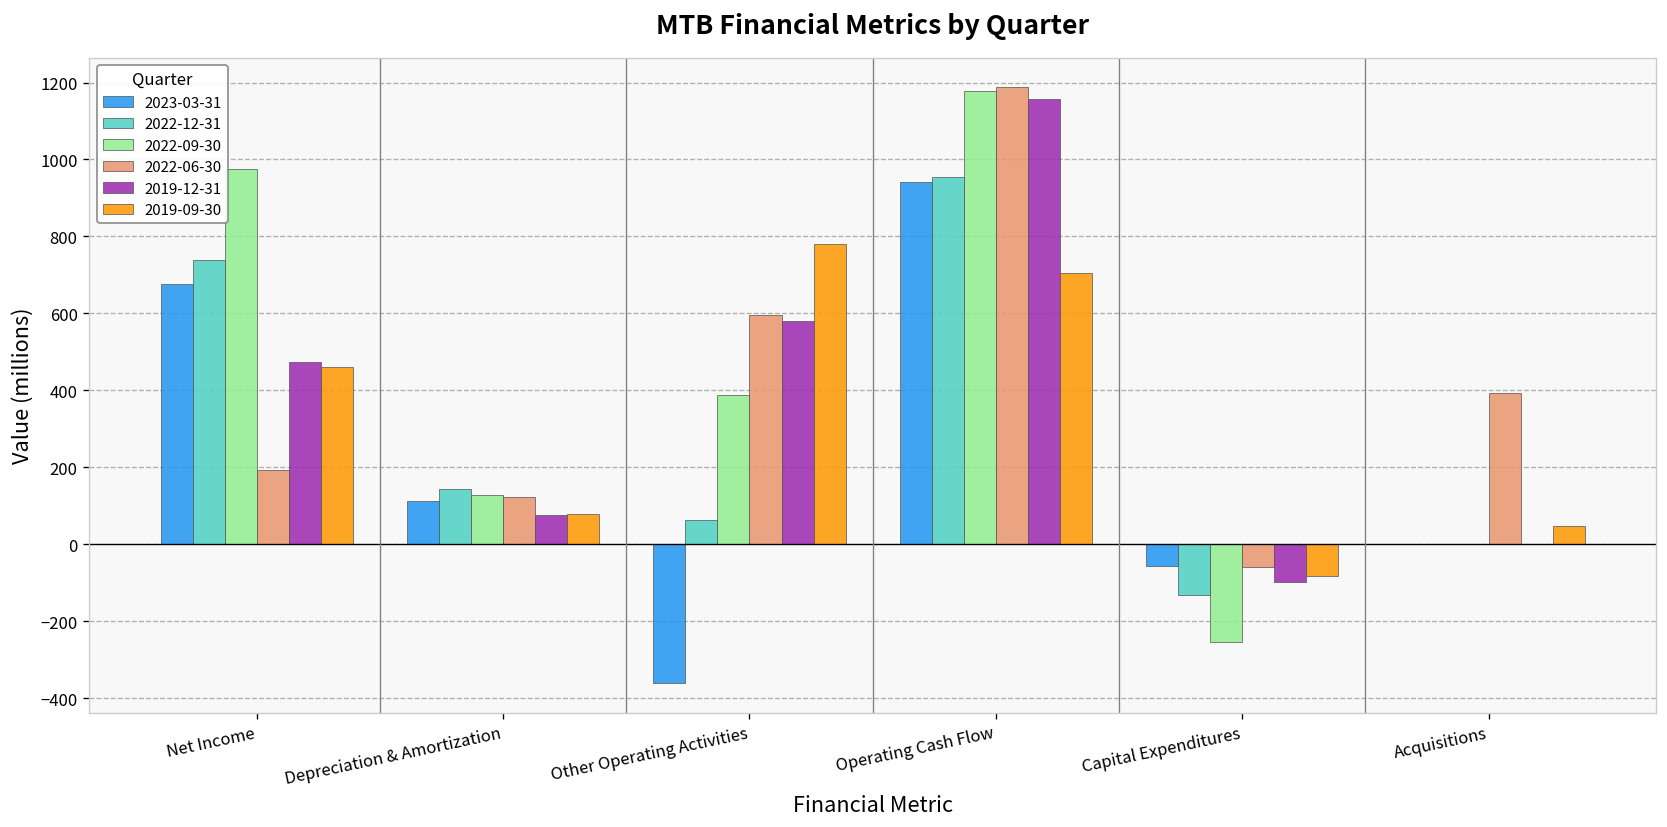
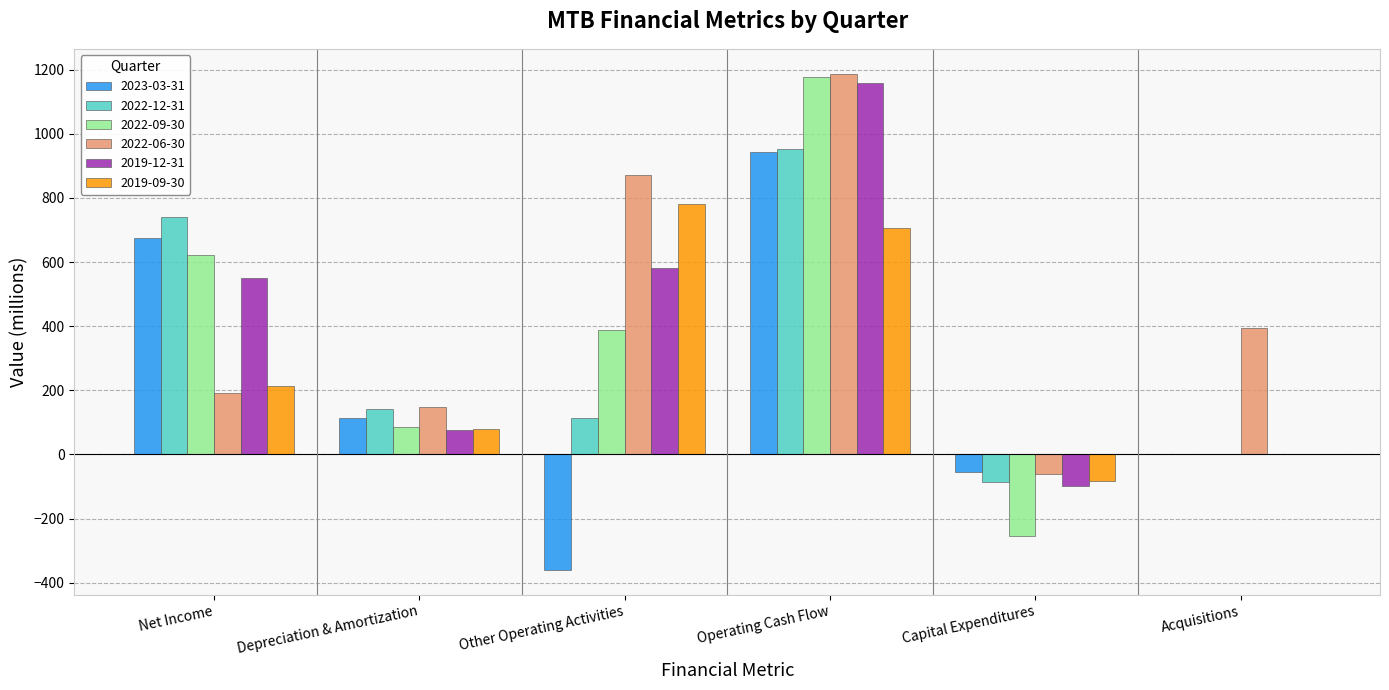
2022-09-30, Net Income: 980 -> 620
2019-12-31, Net Income: 470 -> 550
2019-09-30, Net Income: 460 -> 210
2022-09-30, Depreciation & Amortization: 130 -> 90
2022-06-30, Depreciation & Amortization: 120 -> 150
2022-12-31, Other Operating Activities: 60 -> 110
2022-06-30, Other Operating Activities: 600 -> 870
2022-12-31, Capital Expenditures: -130 -> -90
2019-09-30, Acquisitions: 50 -> 0
